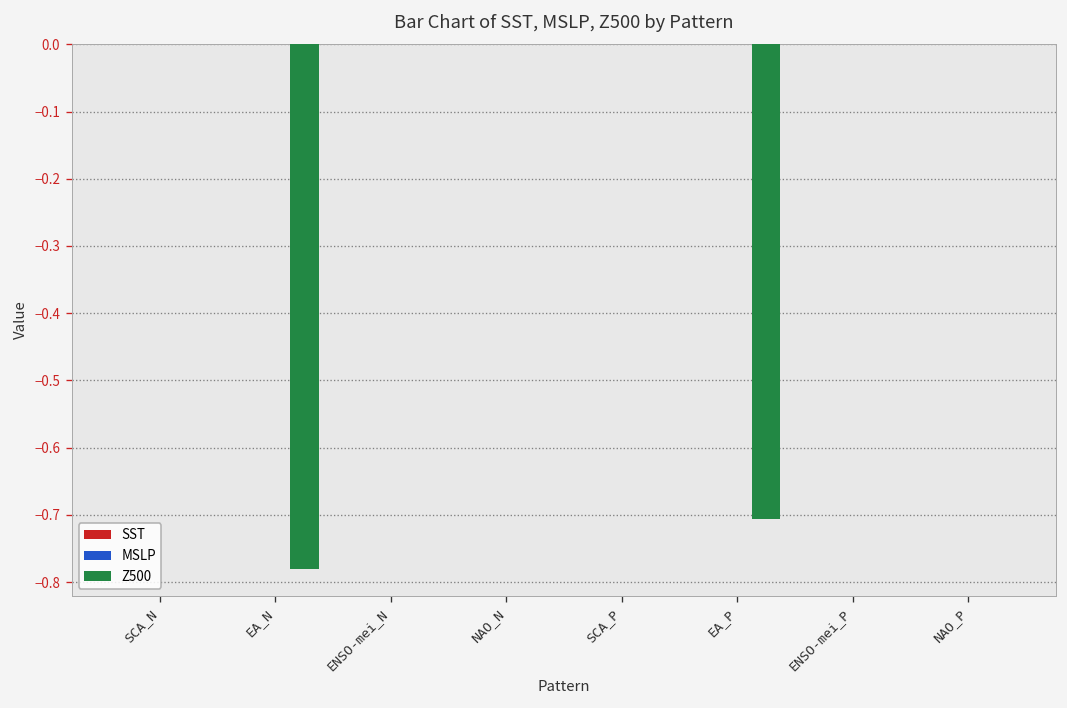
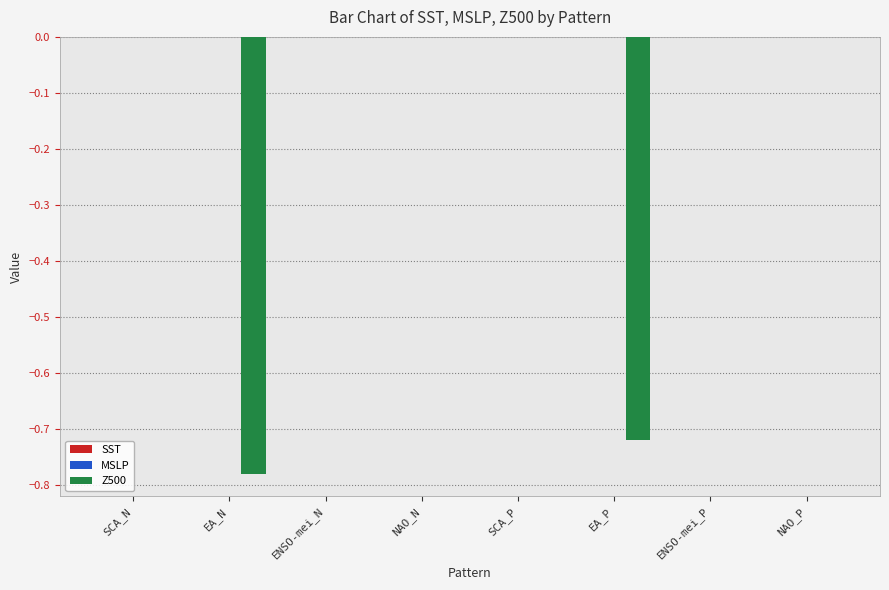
Z500, EA_P: -0.71 -> -0.72
